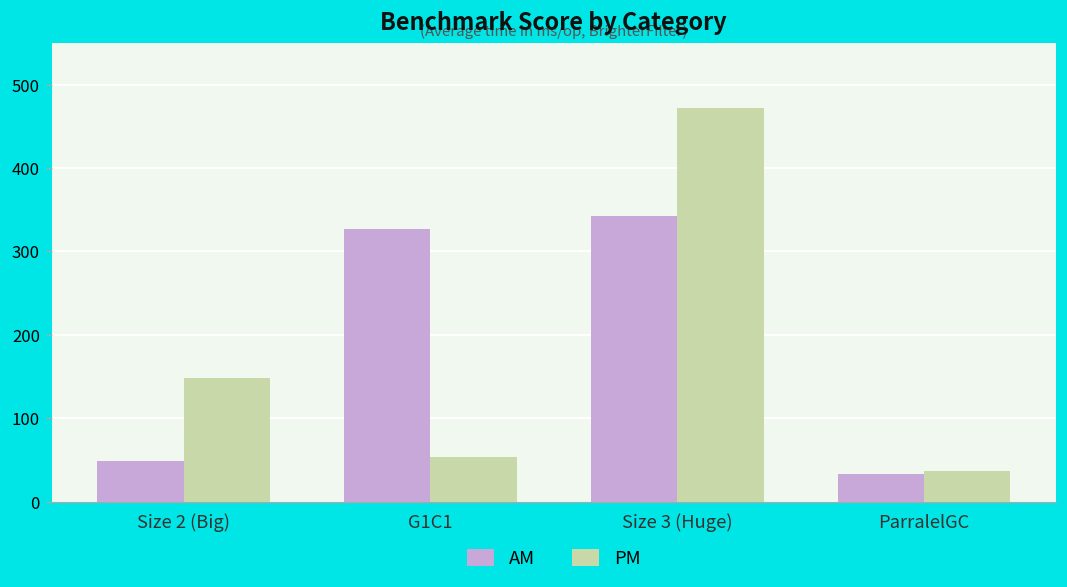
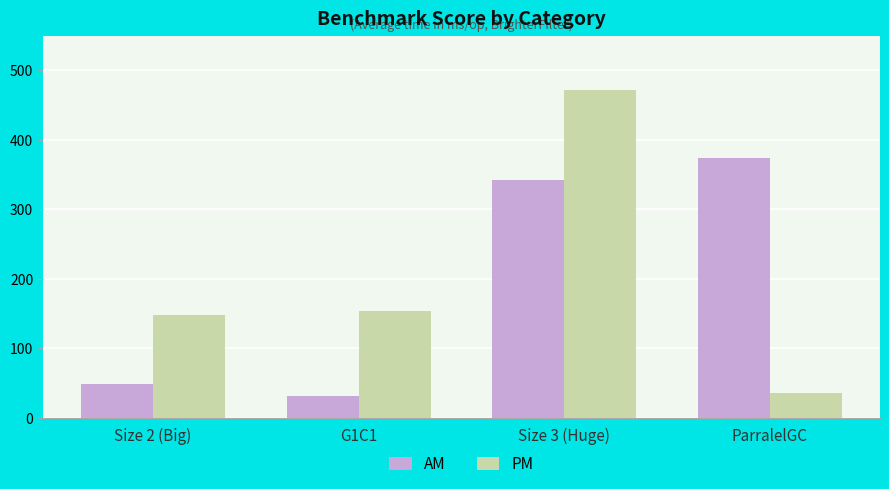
AM, G1C1: 330 -> 30
PM, G1C1: 50 -> 150
AM, ParralelGC: 30 -> 370
